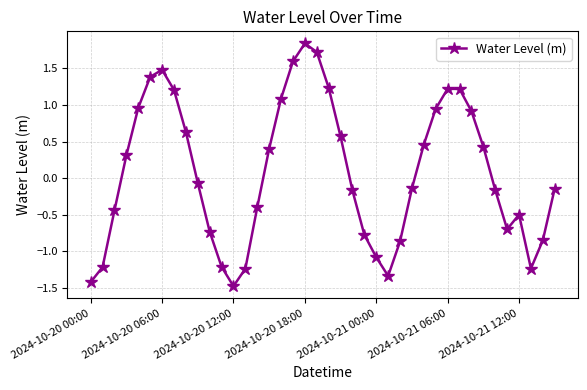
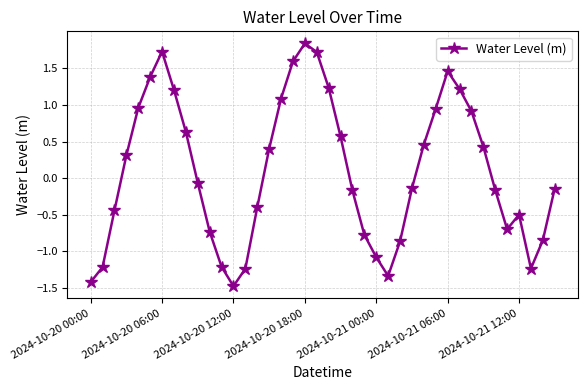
2024-10-20 06:00: 1.5 -> 1.7
2024-10-21 06:00: 1.2 -> 1.5
